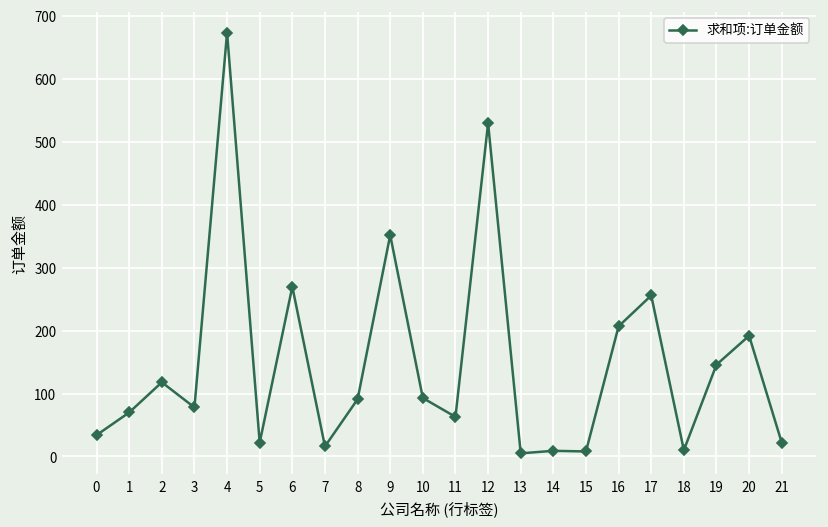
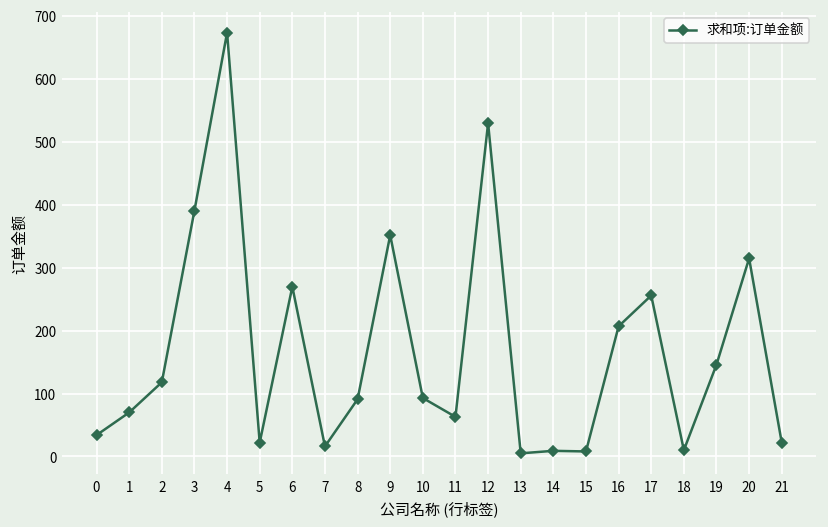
3: 80 -> 390
20: 190 -> 320
